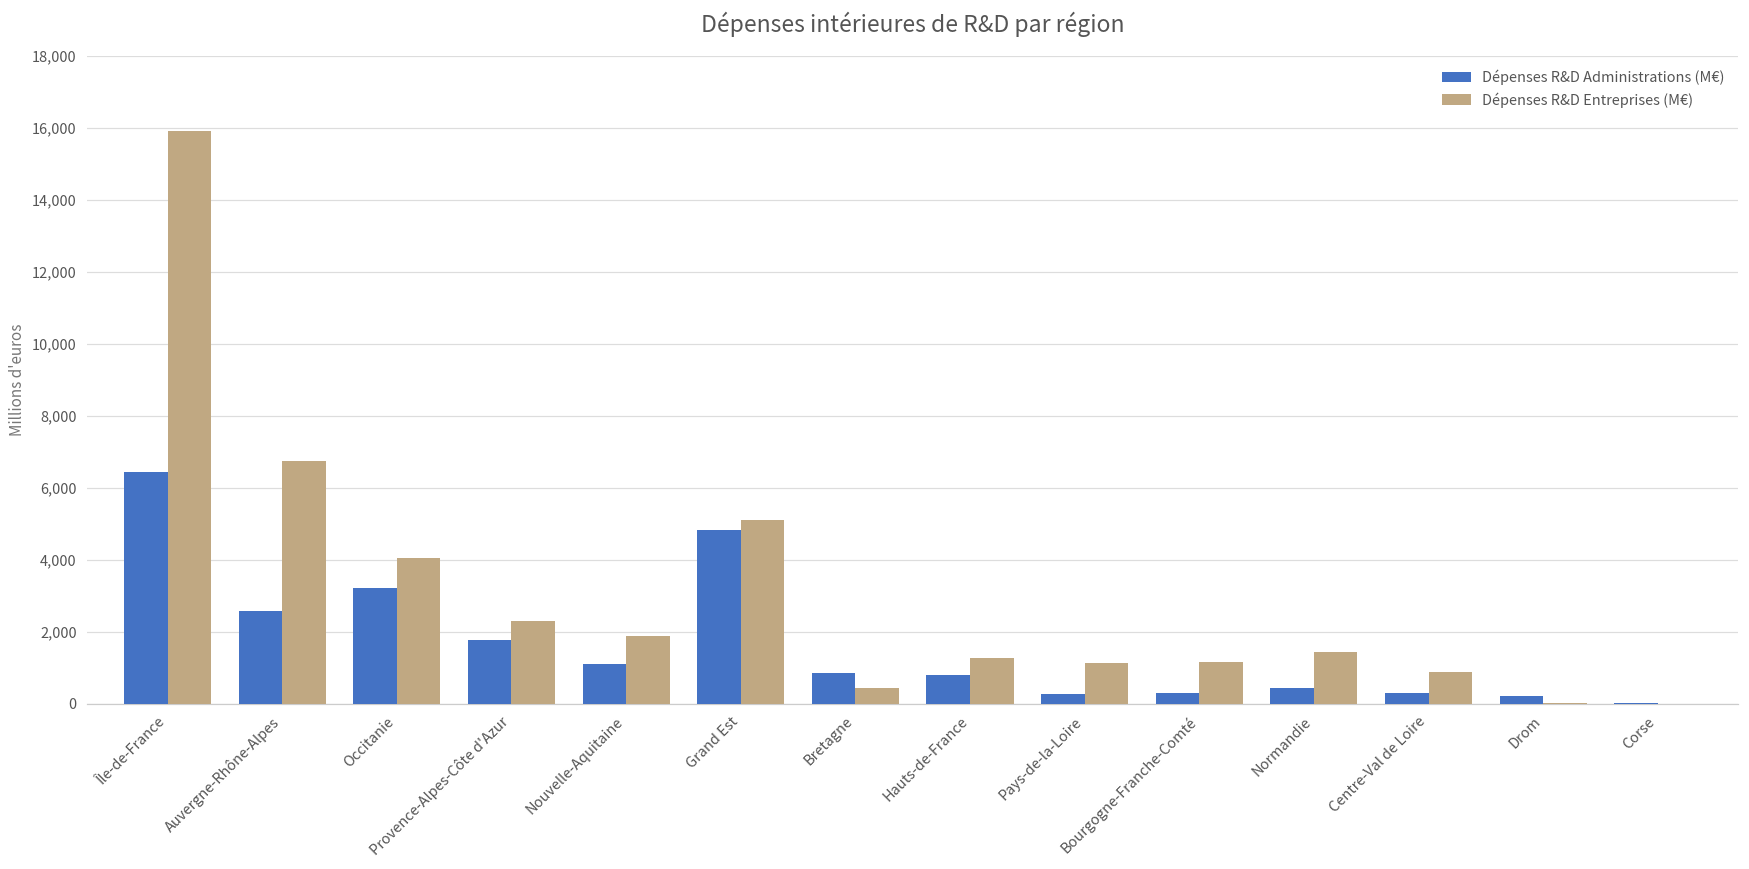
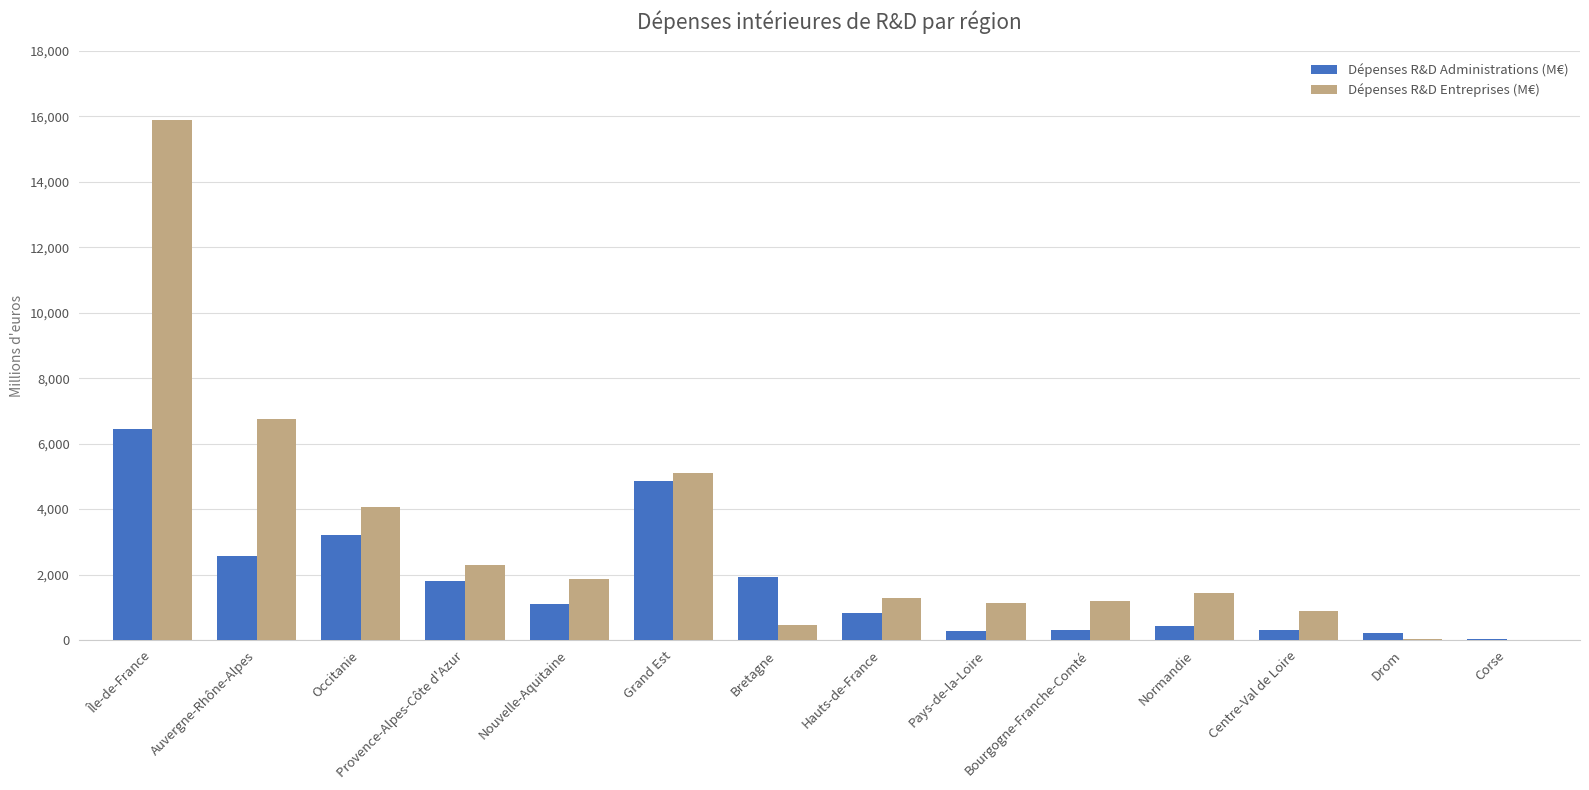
Dépenses R&D Administrations (M€), Bretagne: 900 -> 1,900
